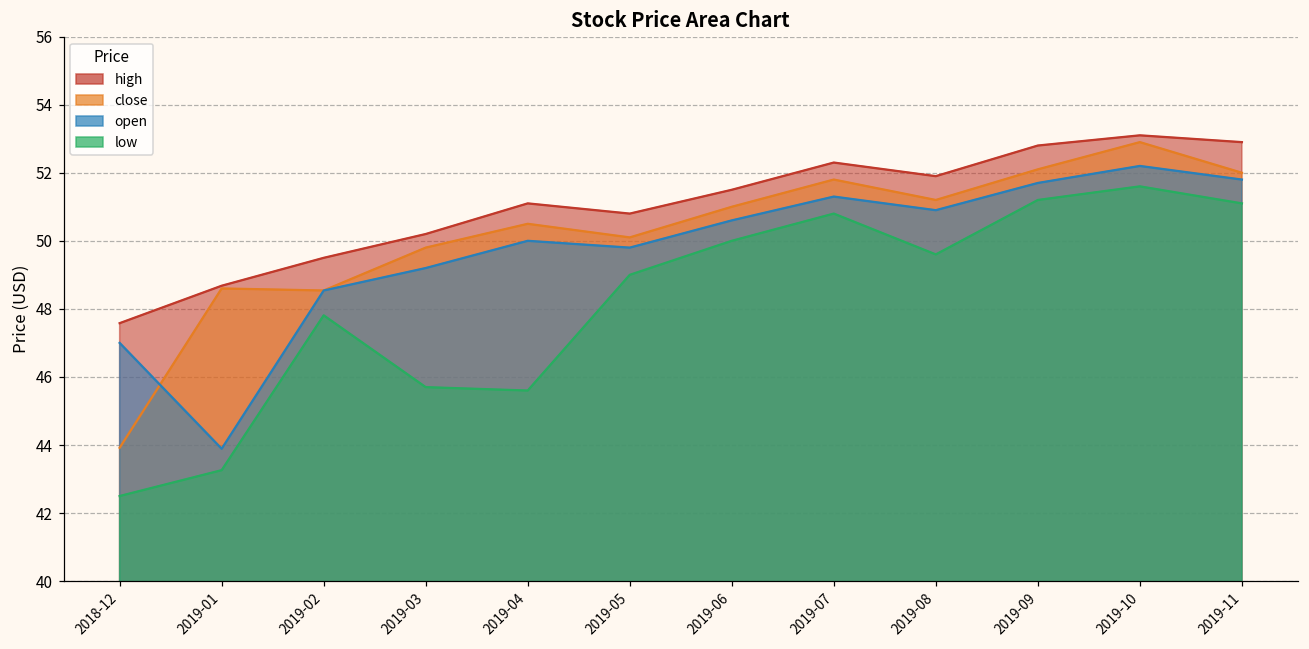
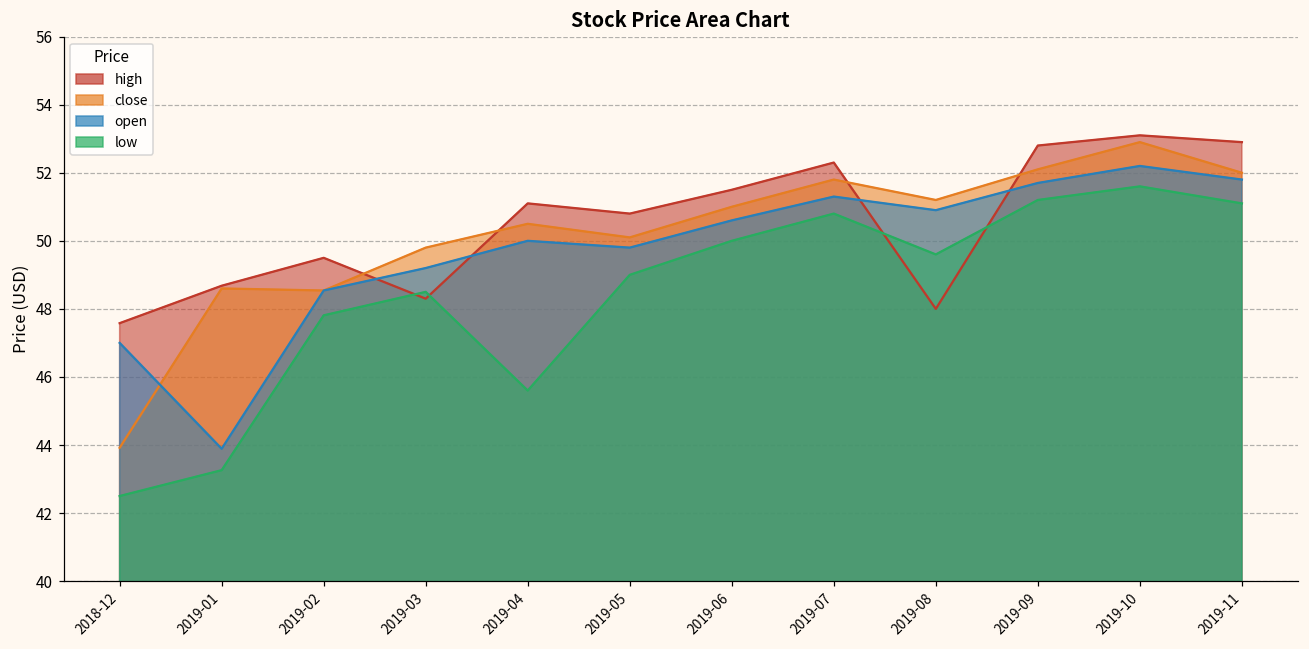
high, 2019-03: 50.2 -> 48.3
low, 2019-03: 45.7 -> 48.5
high, 2019-08: 51.9 -> 48.0
